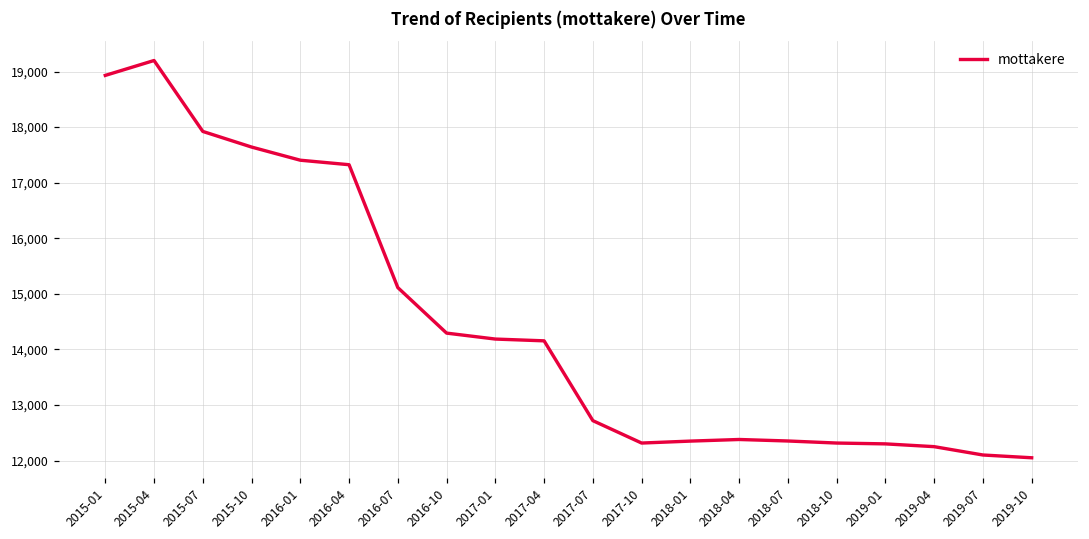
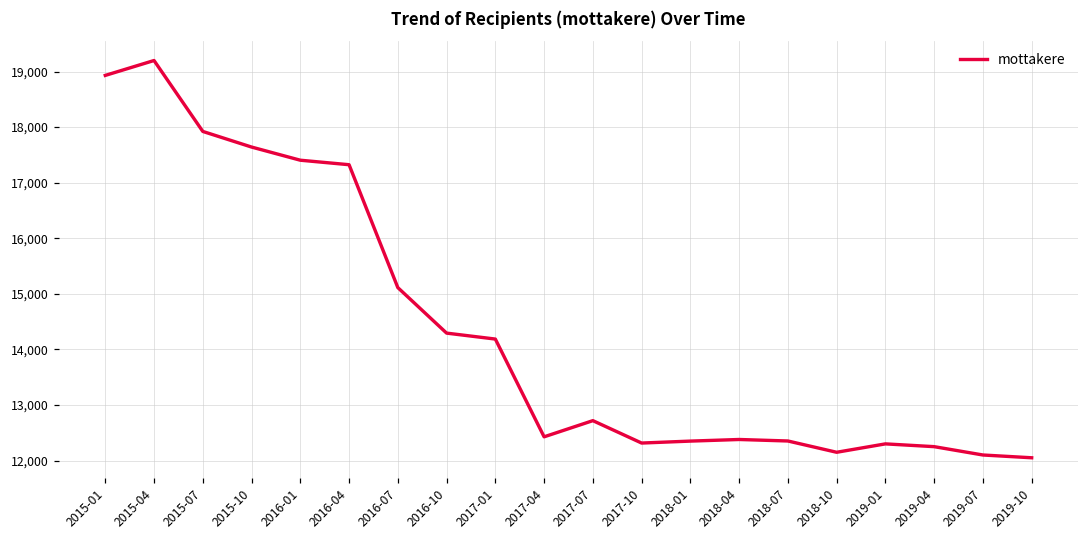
2017-04: 14,200 -> 12,400
2018-10: 12,300 -> 12,100
